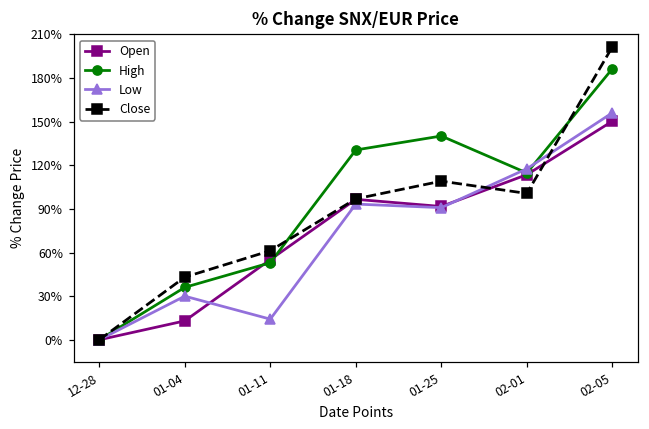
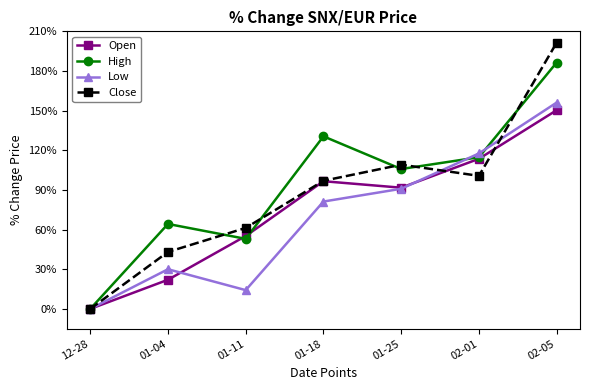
Open, 01-04: 13% -> 22%
High, 01-04: 36% -> 64%
Low, 01-18: 93% -> 81%
High, 01-25: 140% -> 106%
